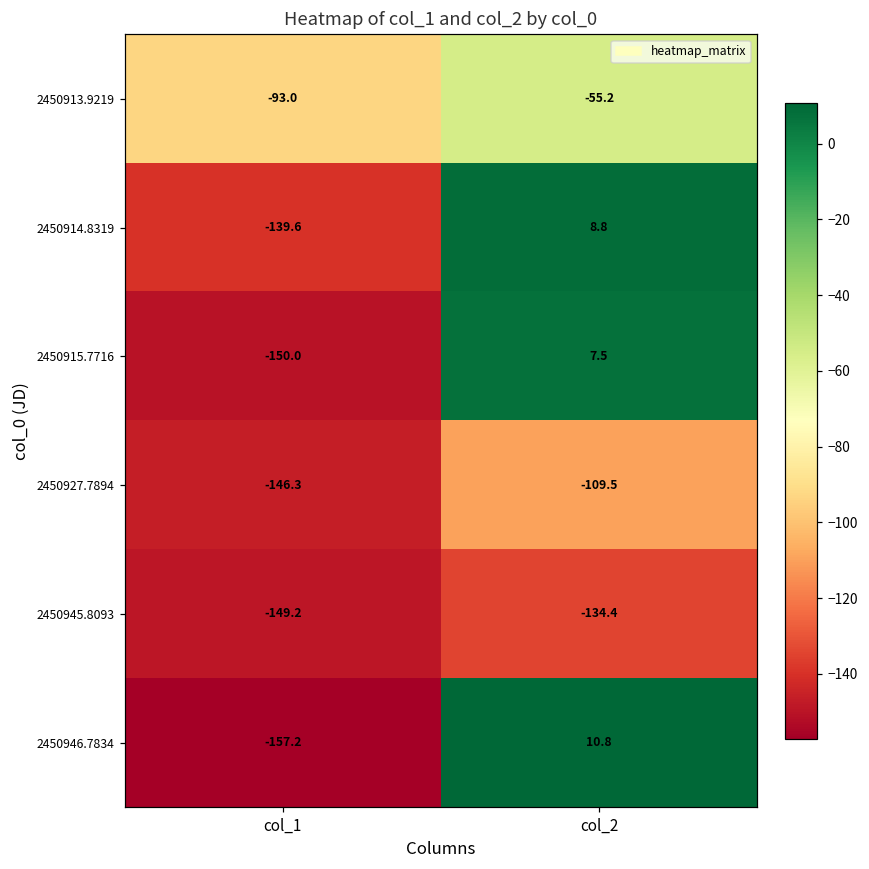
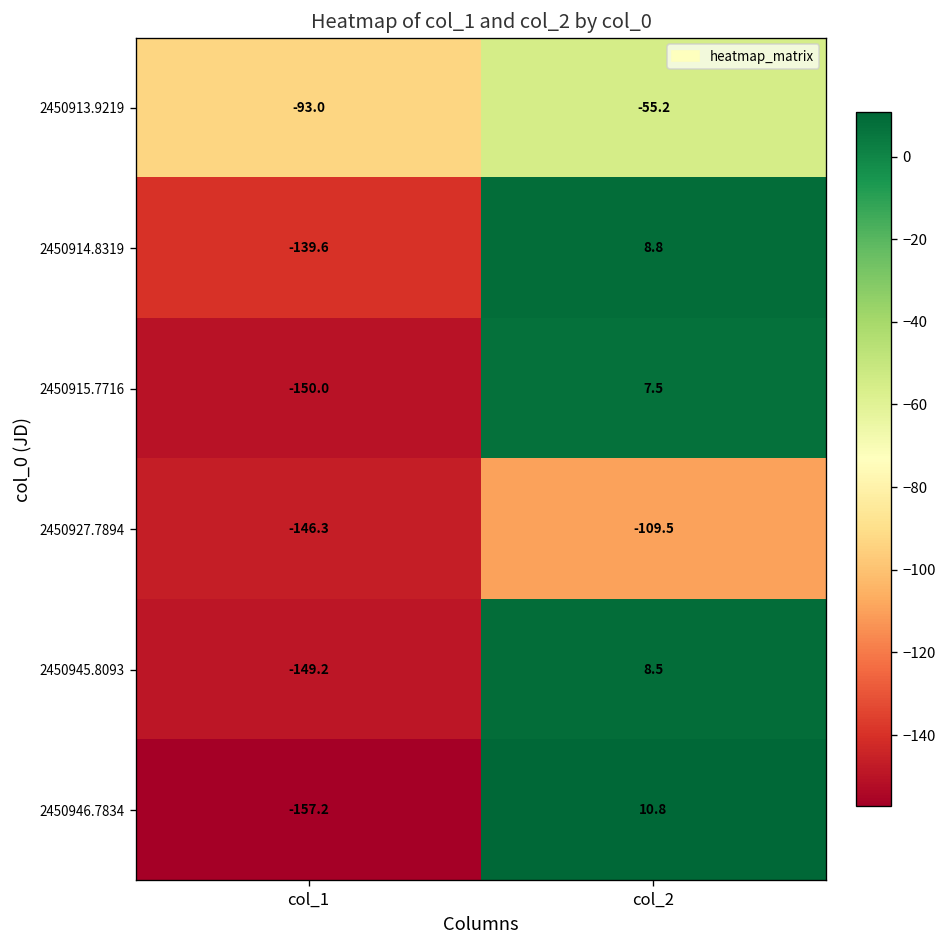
2450945.8093, col_2: -134.4 -> 8.5
